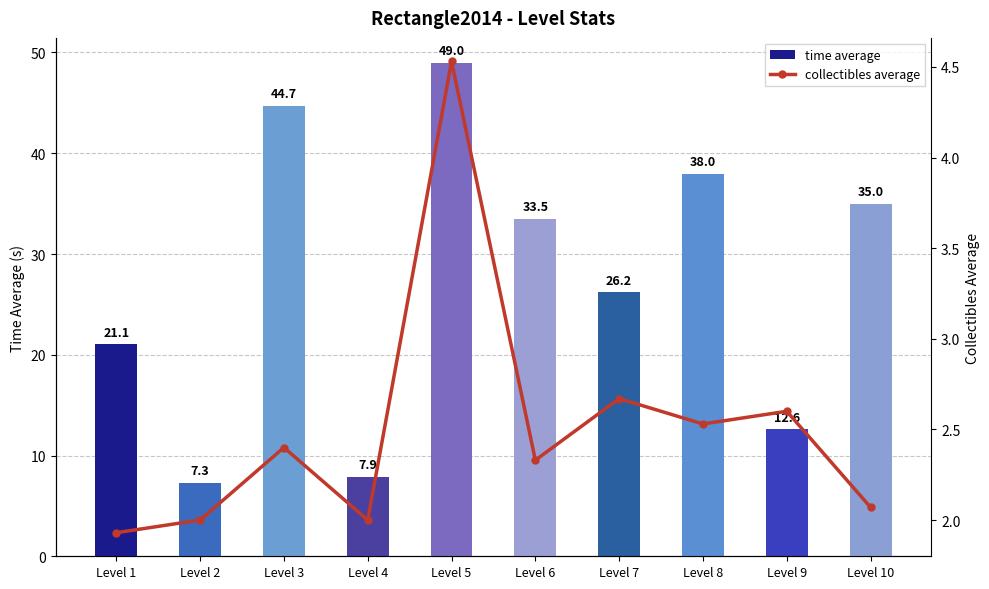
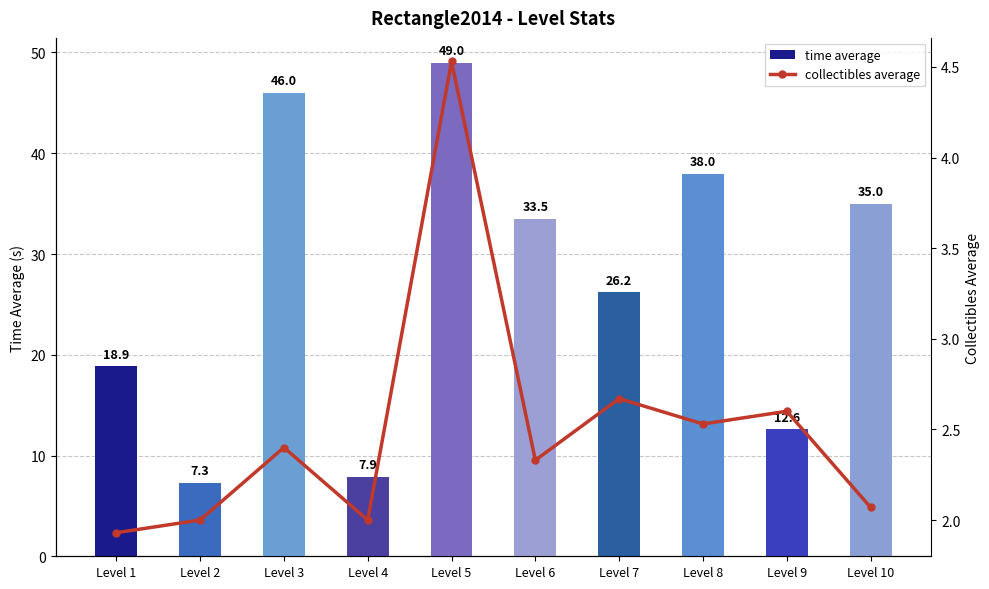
time average, Level 1: 21.1 -> 18.9
time average, Level 3: 44.7 -> 46.0
